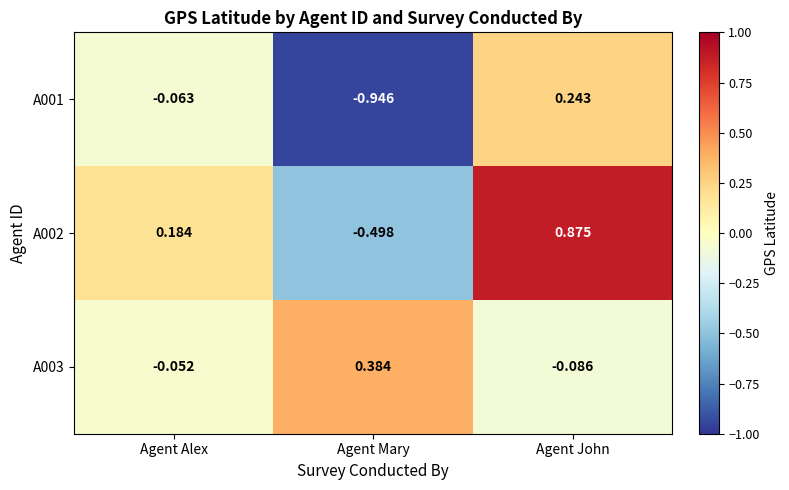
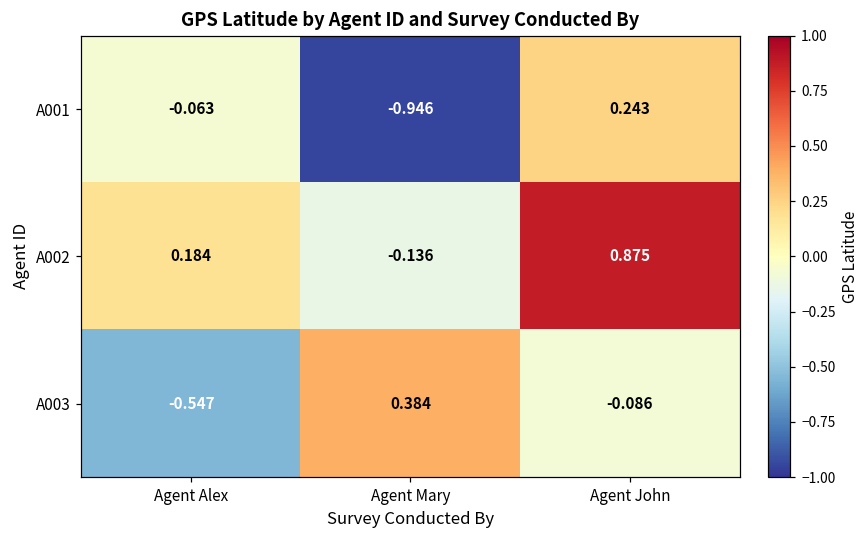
A002, Agent Mary: -0.498 -> -0.136
A003, Agent Alex: -0.052 -> -0.547
